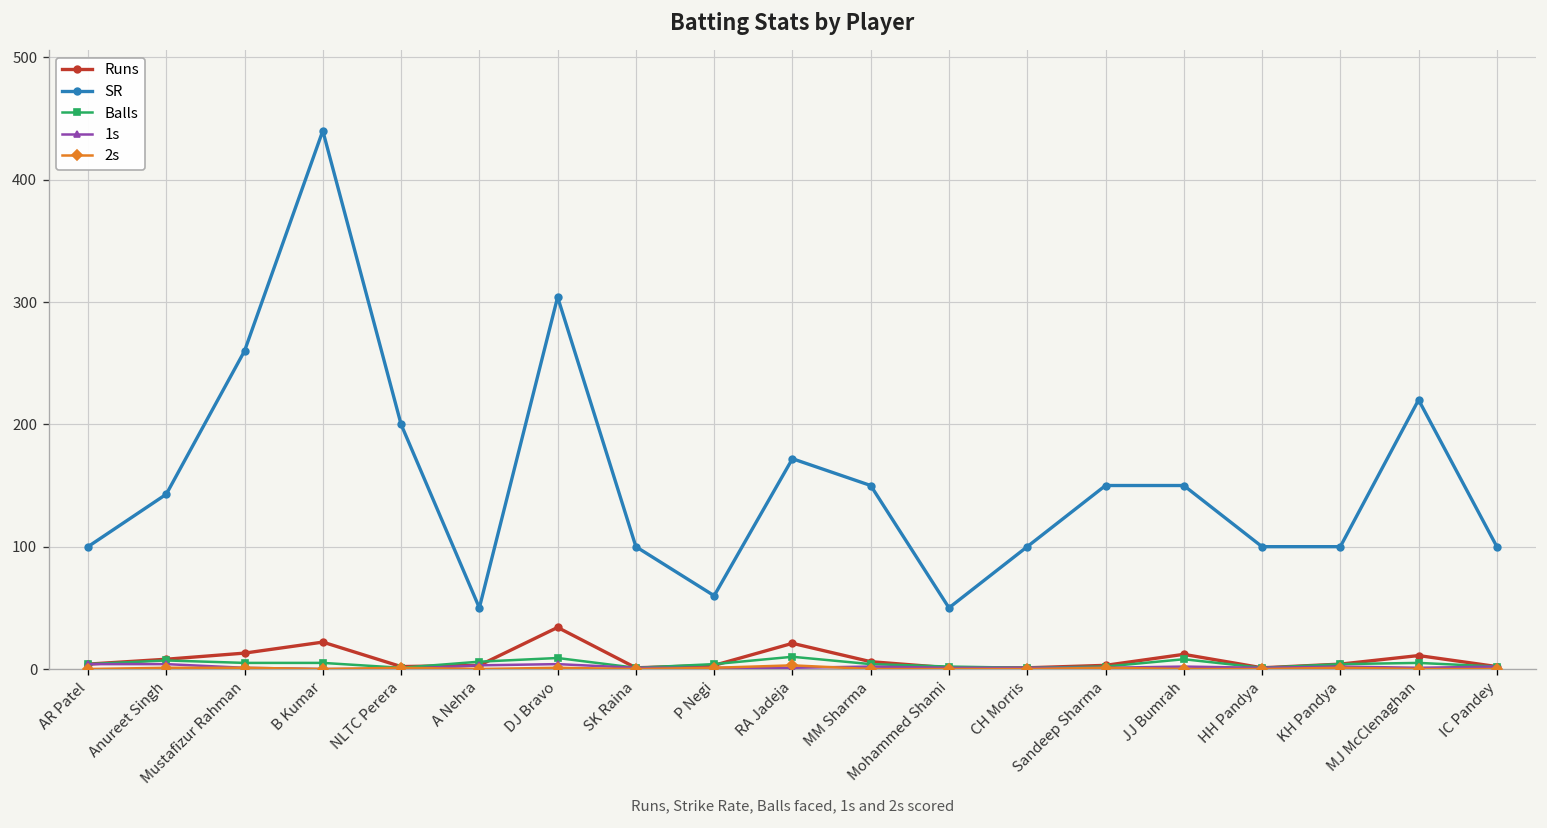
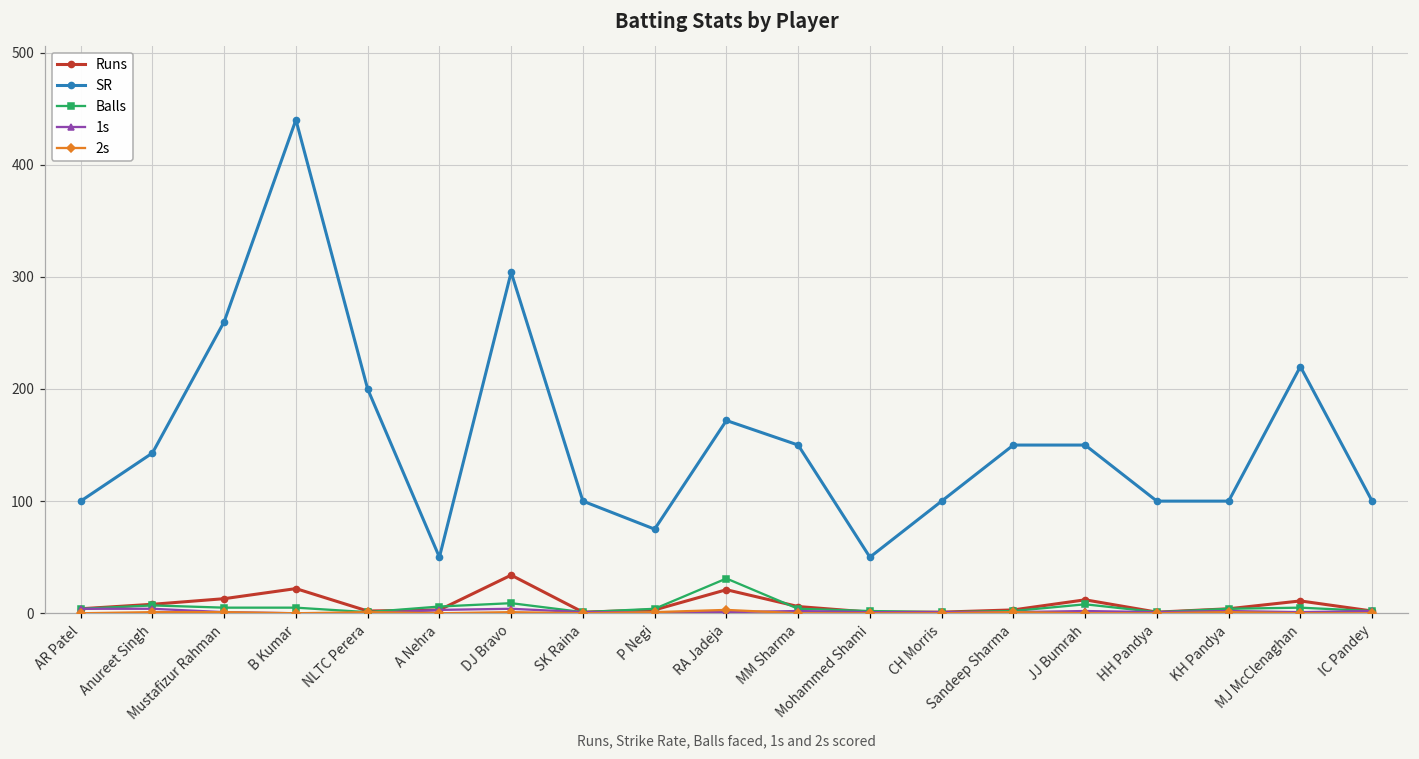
SR, P Negi: 60 -> 75
Balls, RA Jadeja: 10 -> 31
